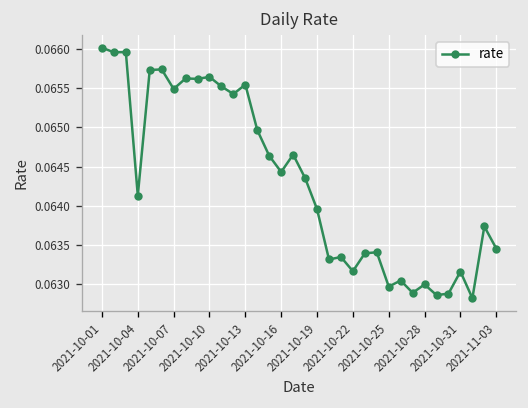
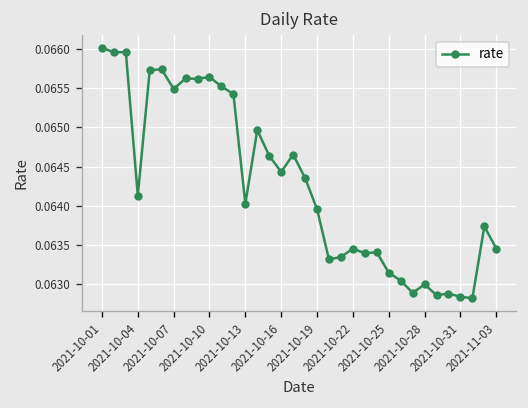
2021-10-13: 0.0655 -> 0.0640
2021-10-22: 0.0632 -> 0.0635
2021-10-25: 0.0630 -> 0.0631
2021-10-31: 0.0632 -> 0.0628
